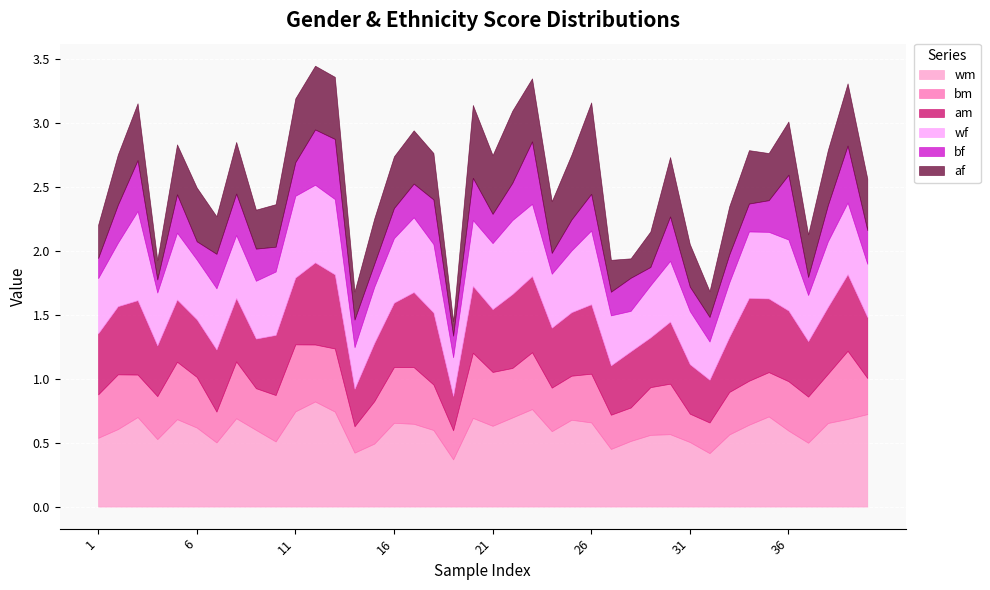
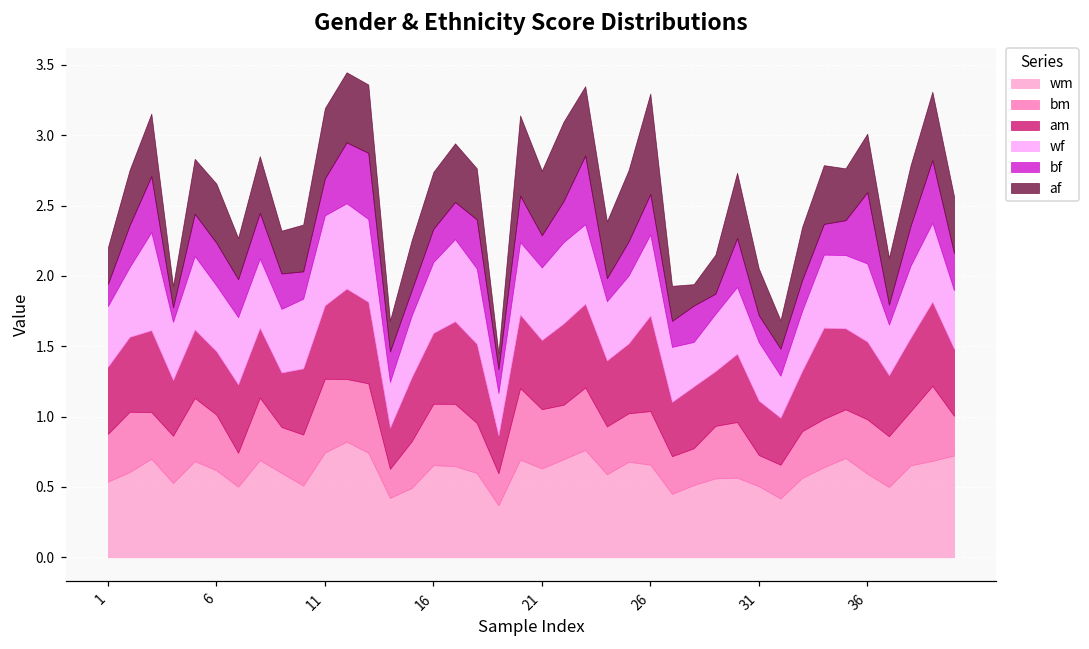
bf, 6: 0.14 -> 0.30
am, 26: 0.54 -> 0.68
